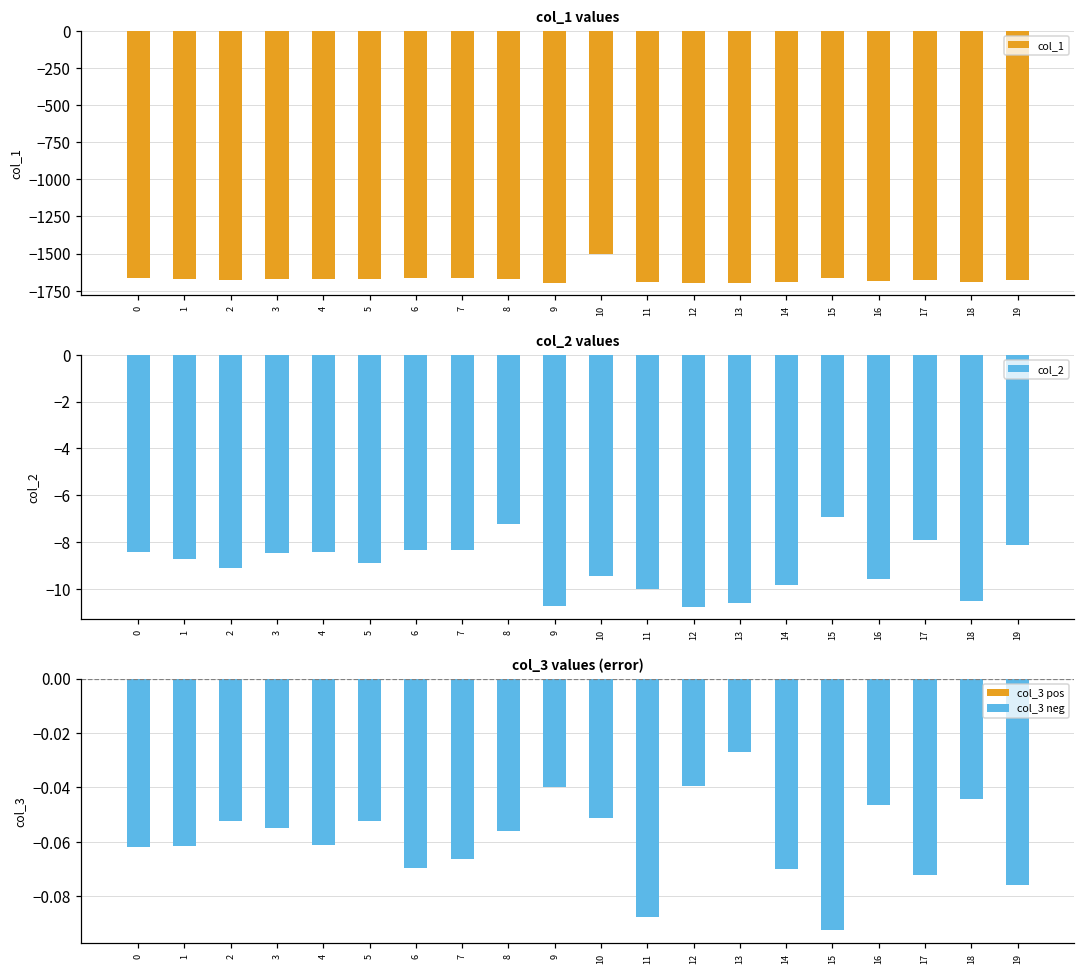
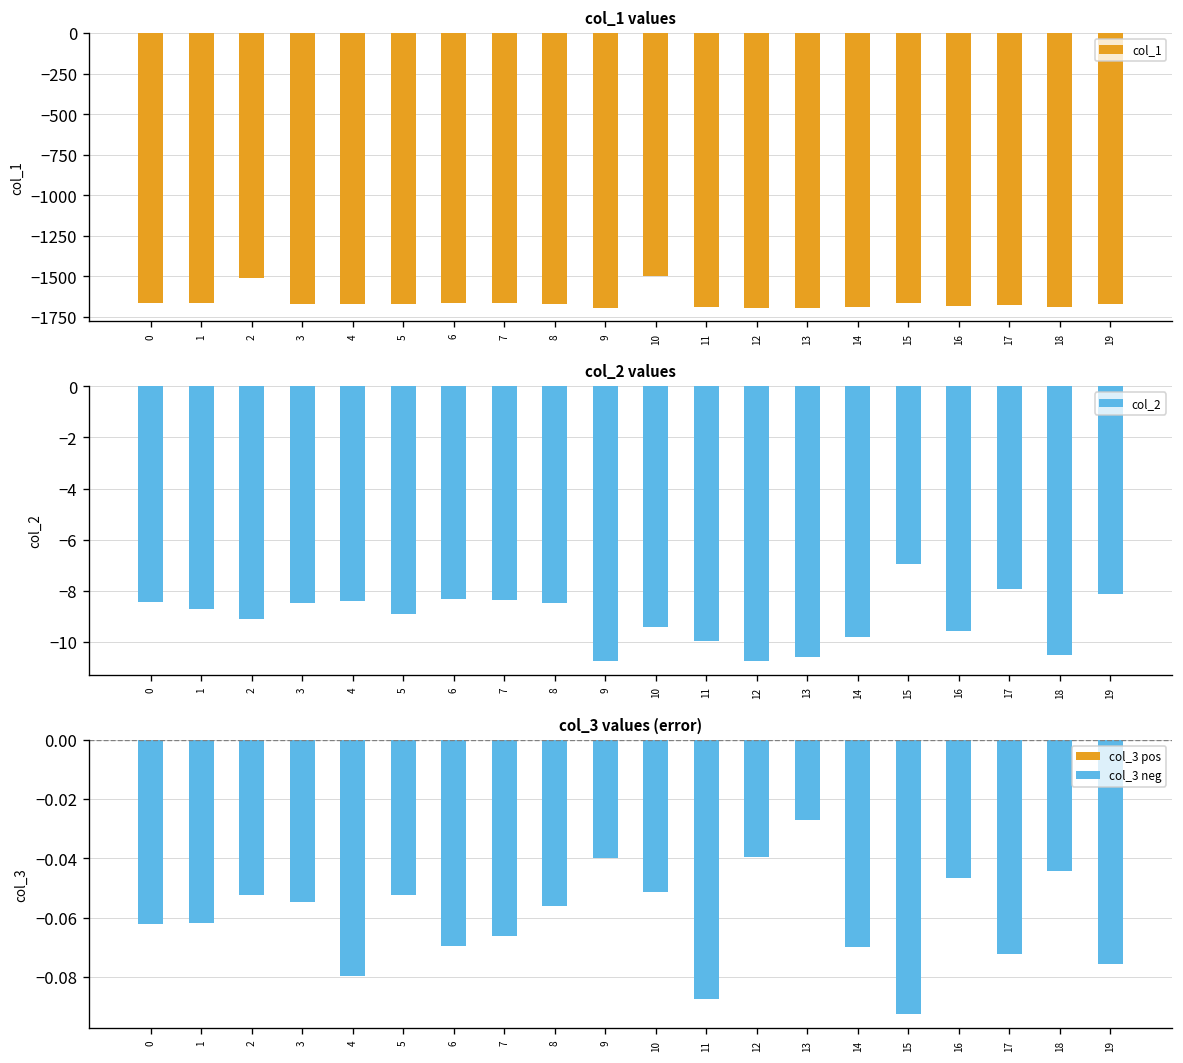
col_1 values, 2: -1670 -> -1510
col_2 values, 8: -7.2 -> -8.5
col_3 values (error), col_3 neg, 4: -0.061 -> -0.080
